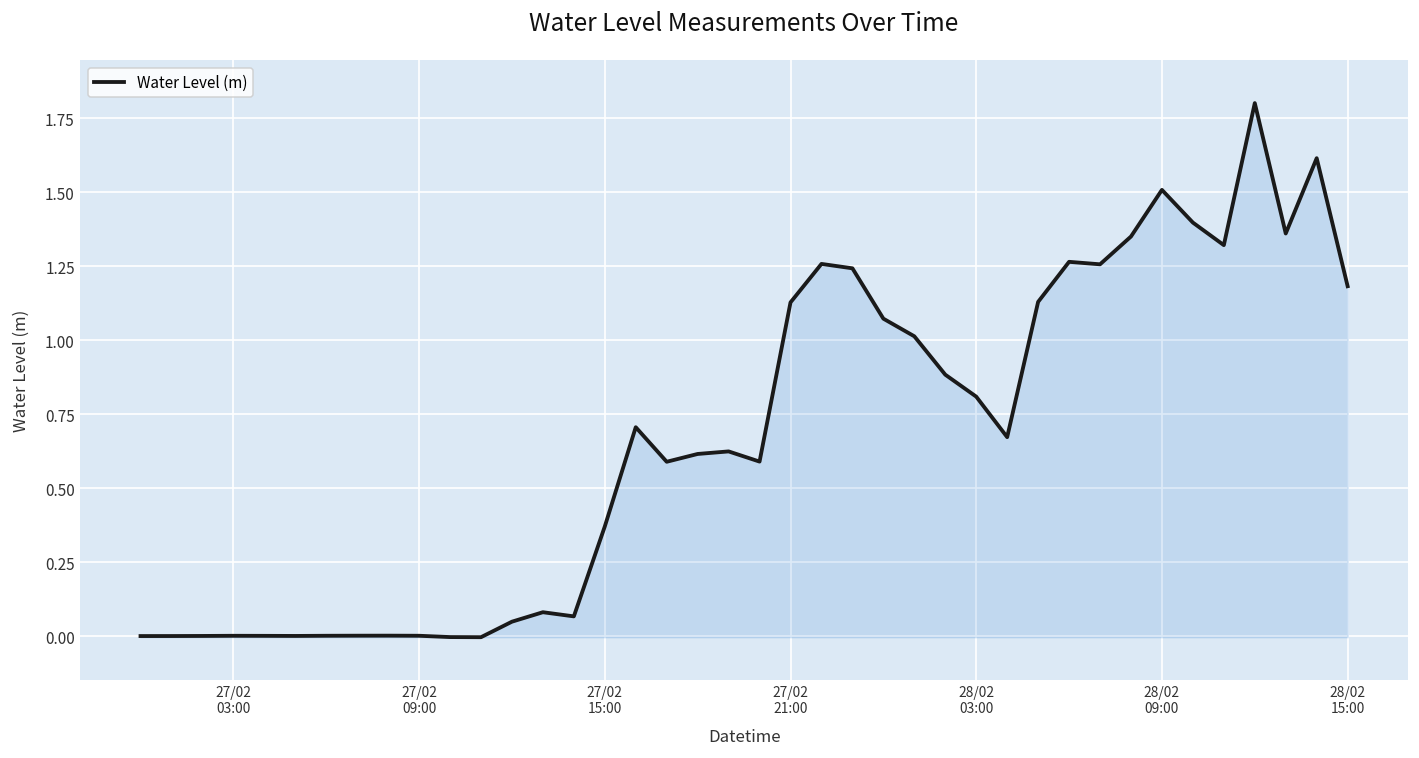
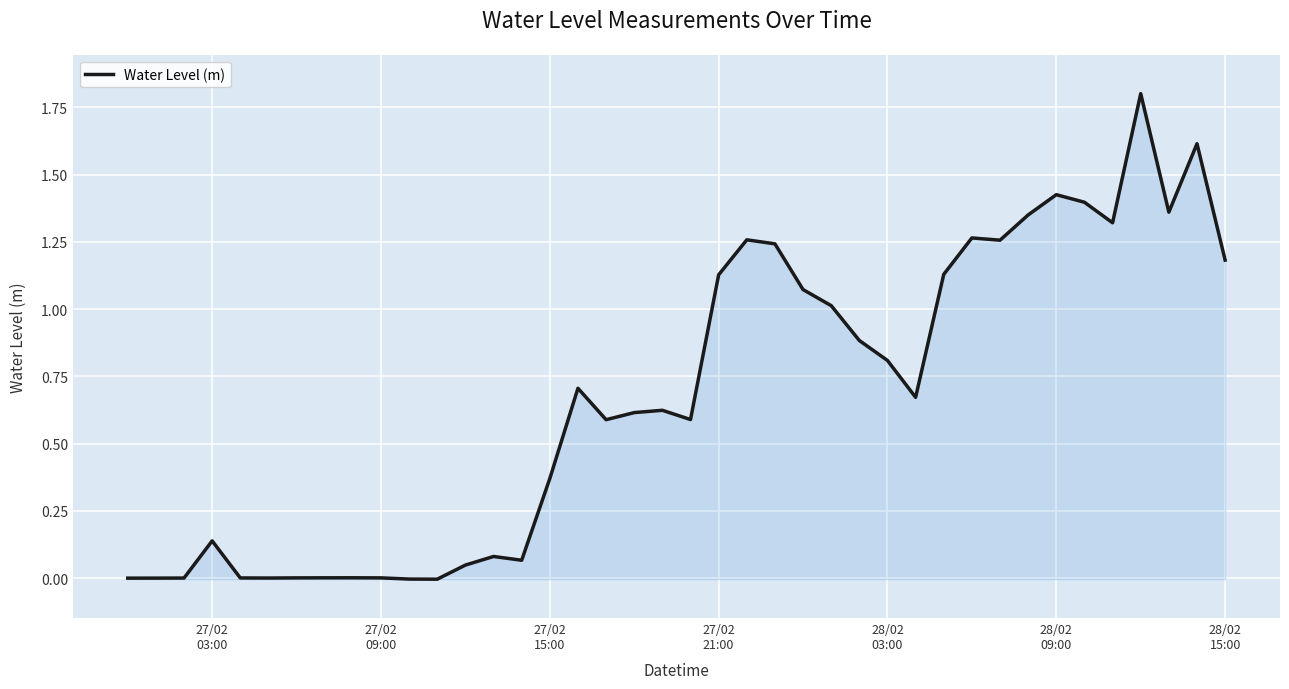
27/02 03:00: 0.00 -> 0.14
28/02 09:00: 1.51 -> 1.43
